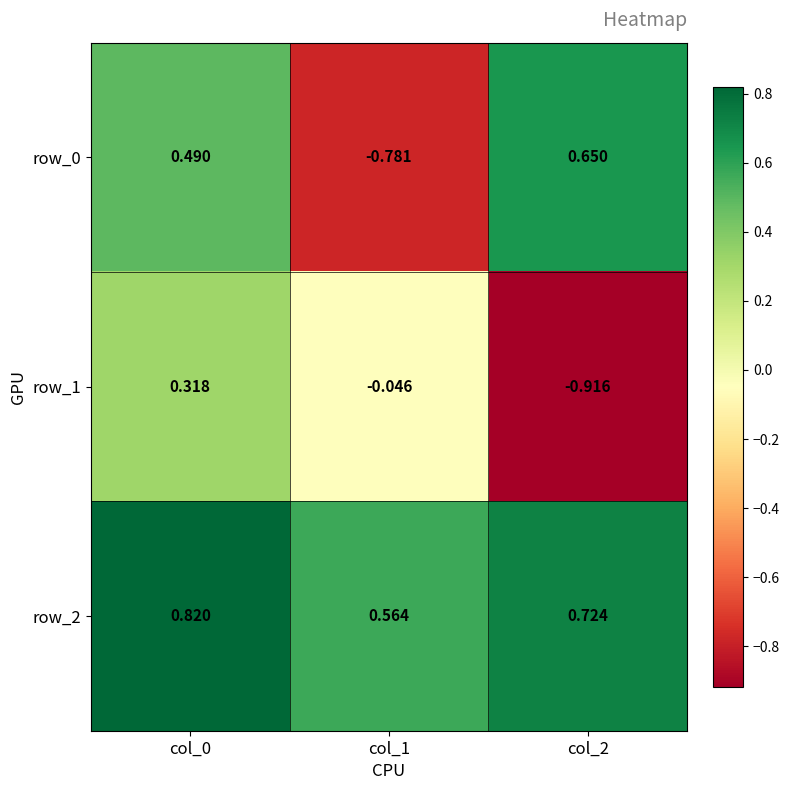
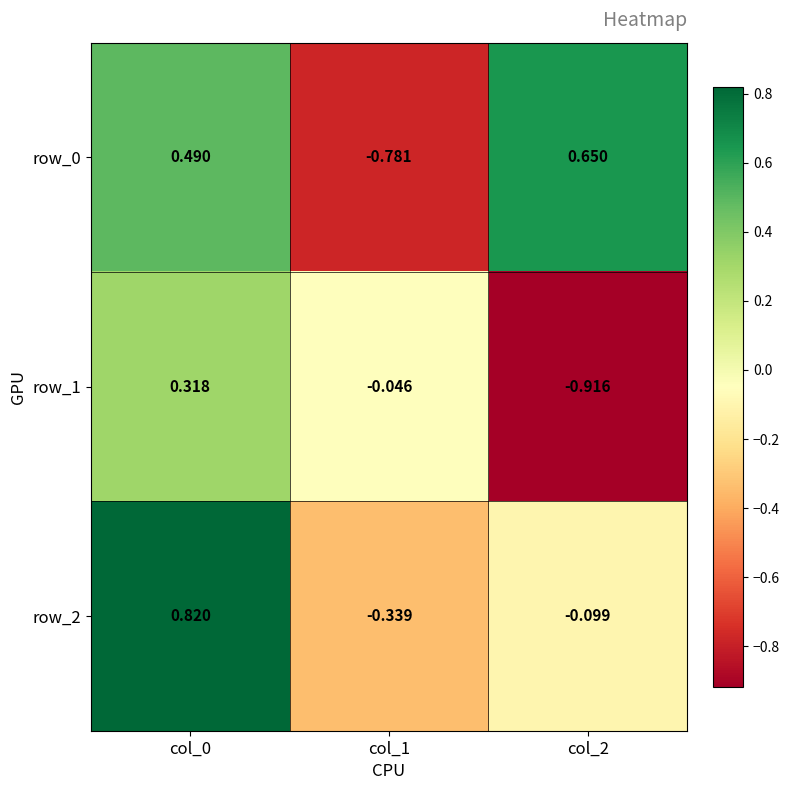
row_2, col_1: 0.564 -> -0.339
row_2, col_2: 0.724 -> -0.099
